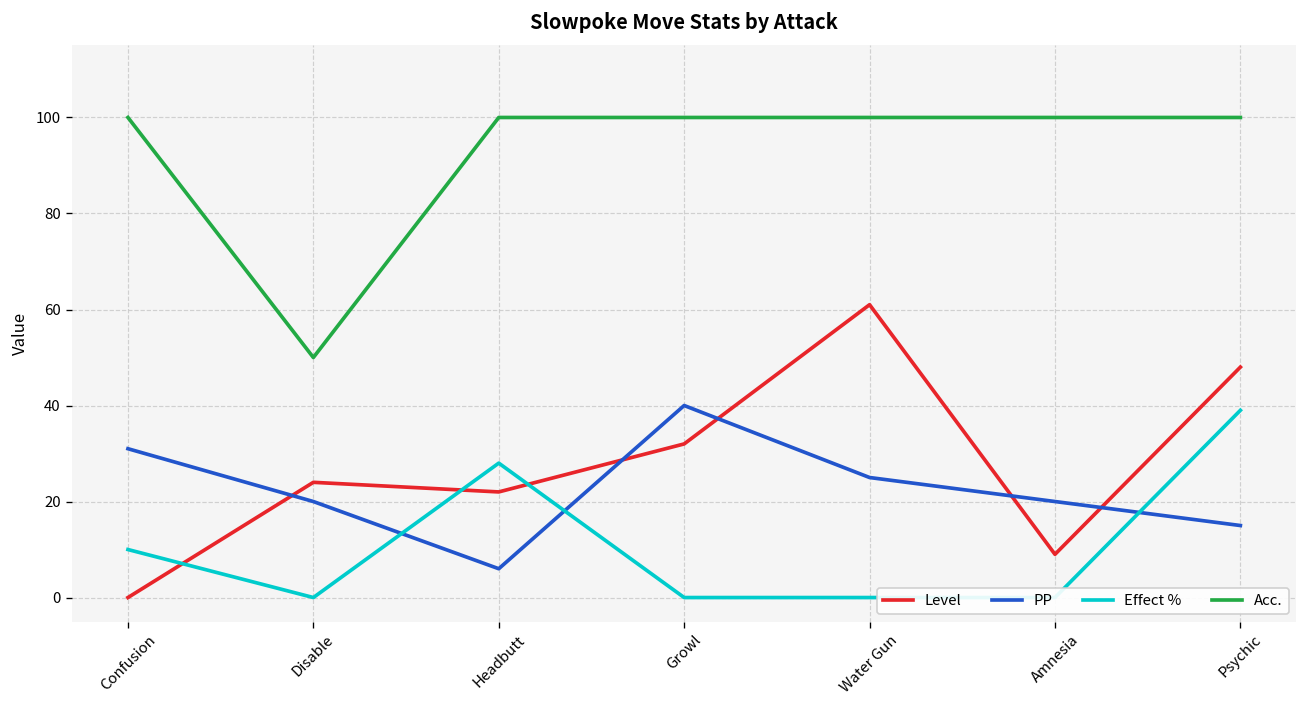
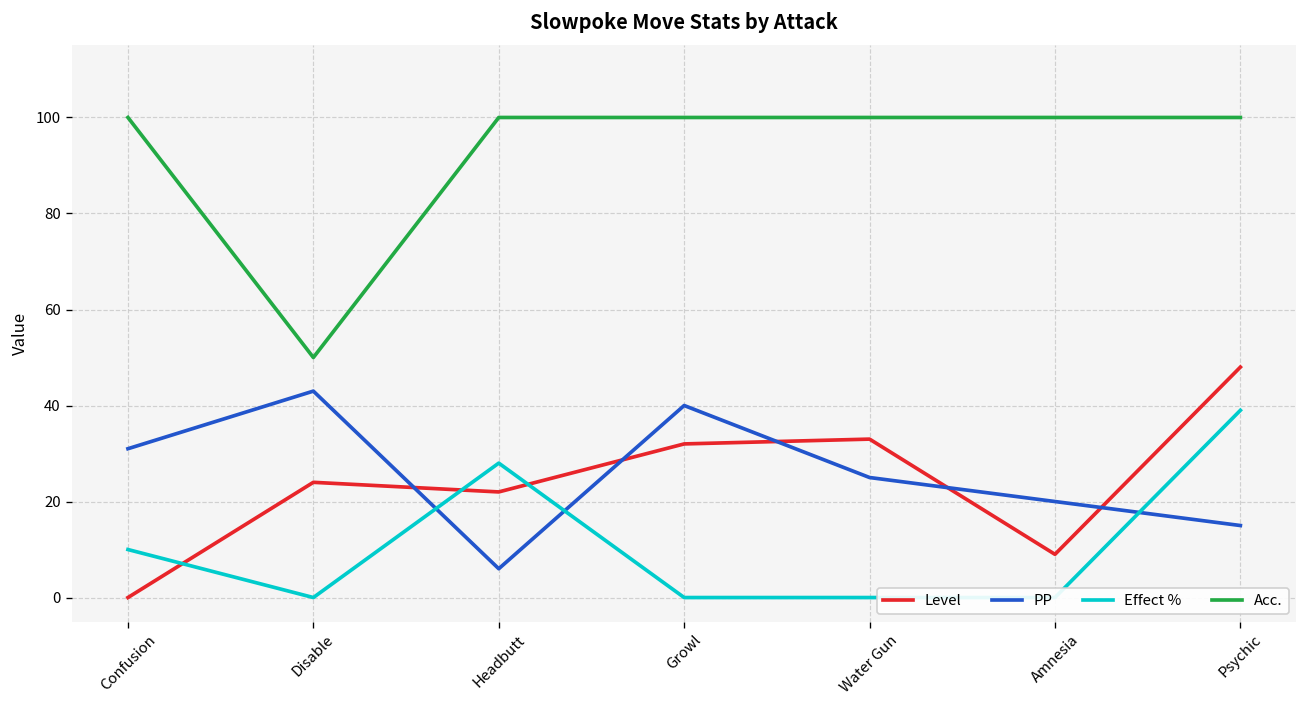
PP, Disable: 20 -> 43
Level, Water Gun: 61 -> 33
